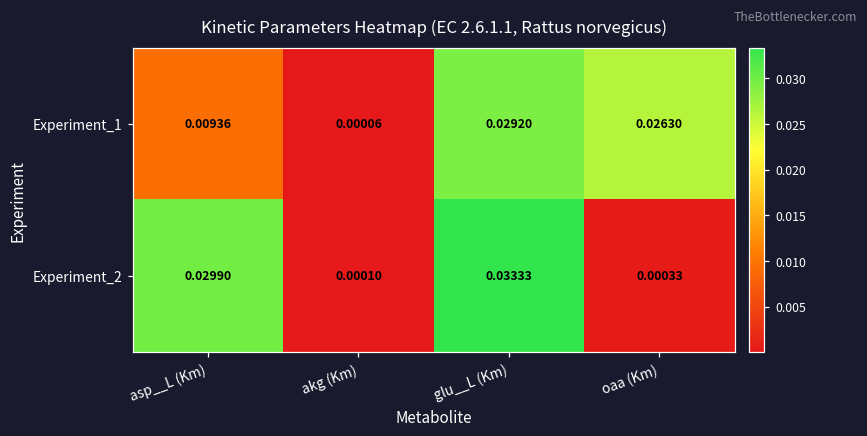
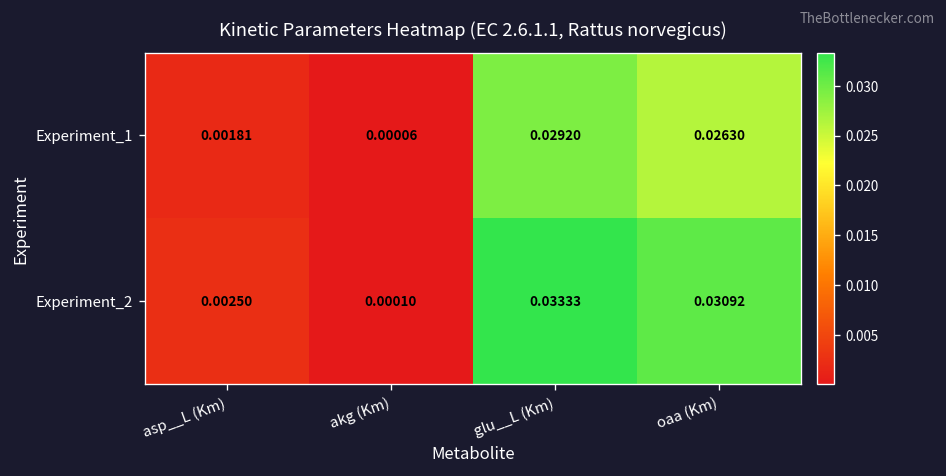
Experiment_1, asp__L (Km): 0.00936 -> 0.00181
Experiment_2, asp__L (Km): 0.02990 -> 0.00250
Experiment_2, oaa (Km): 0.00033 -> 0.03092
